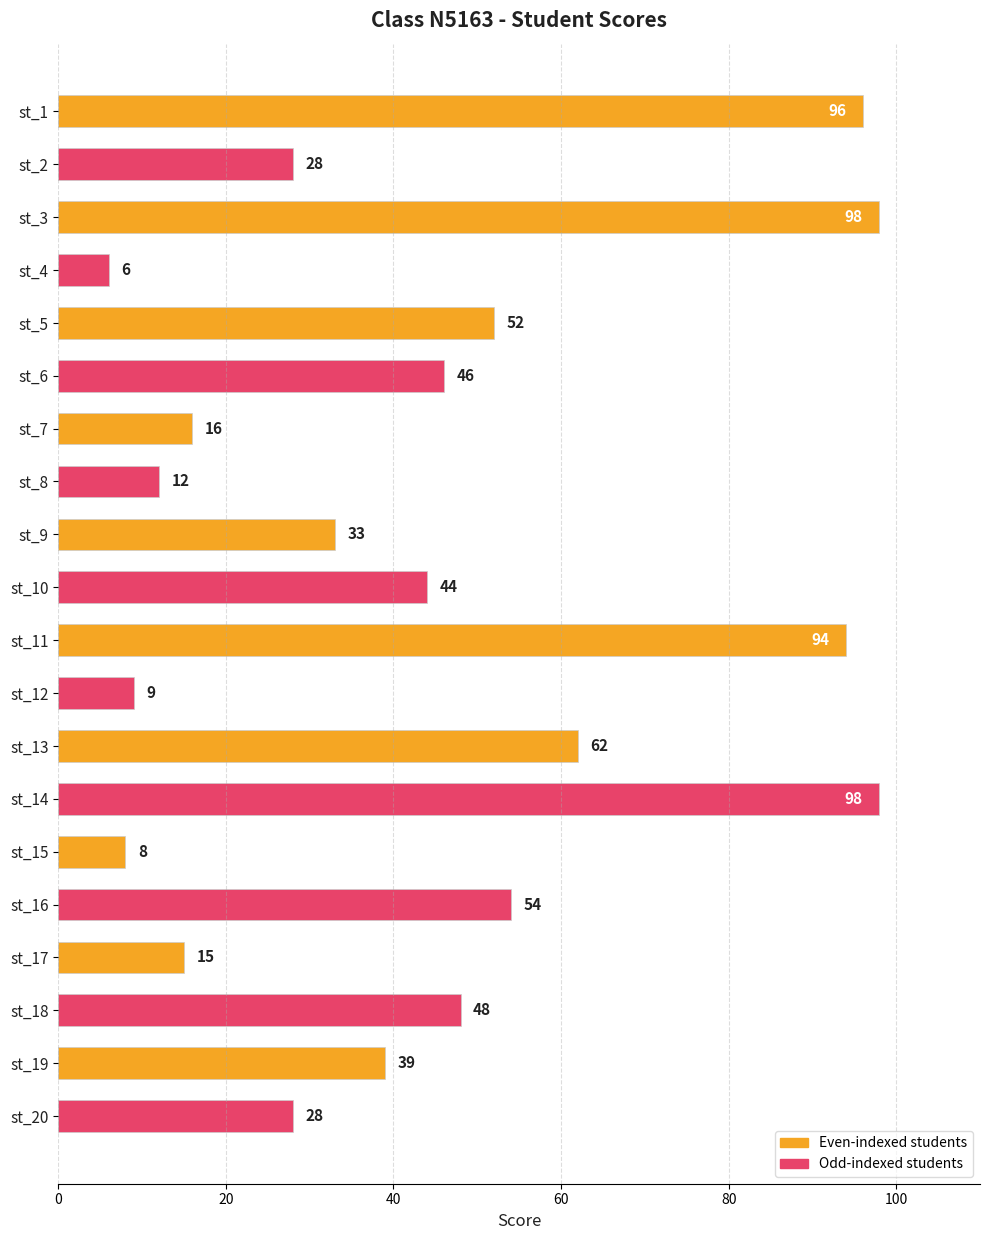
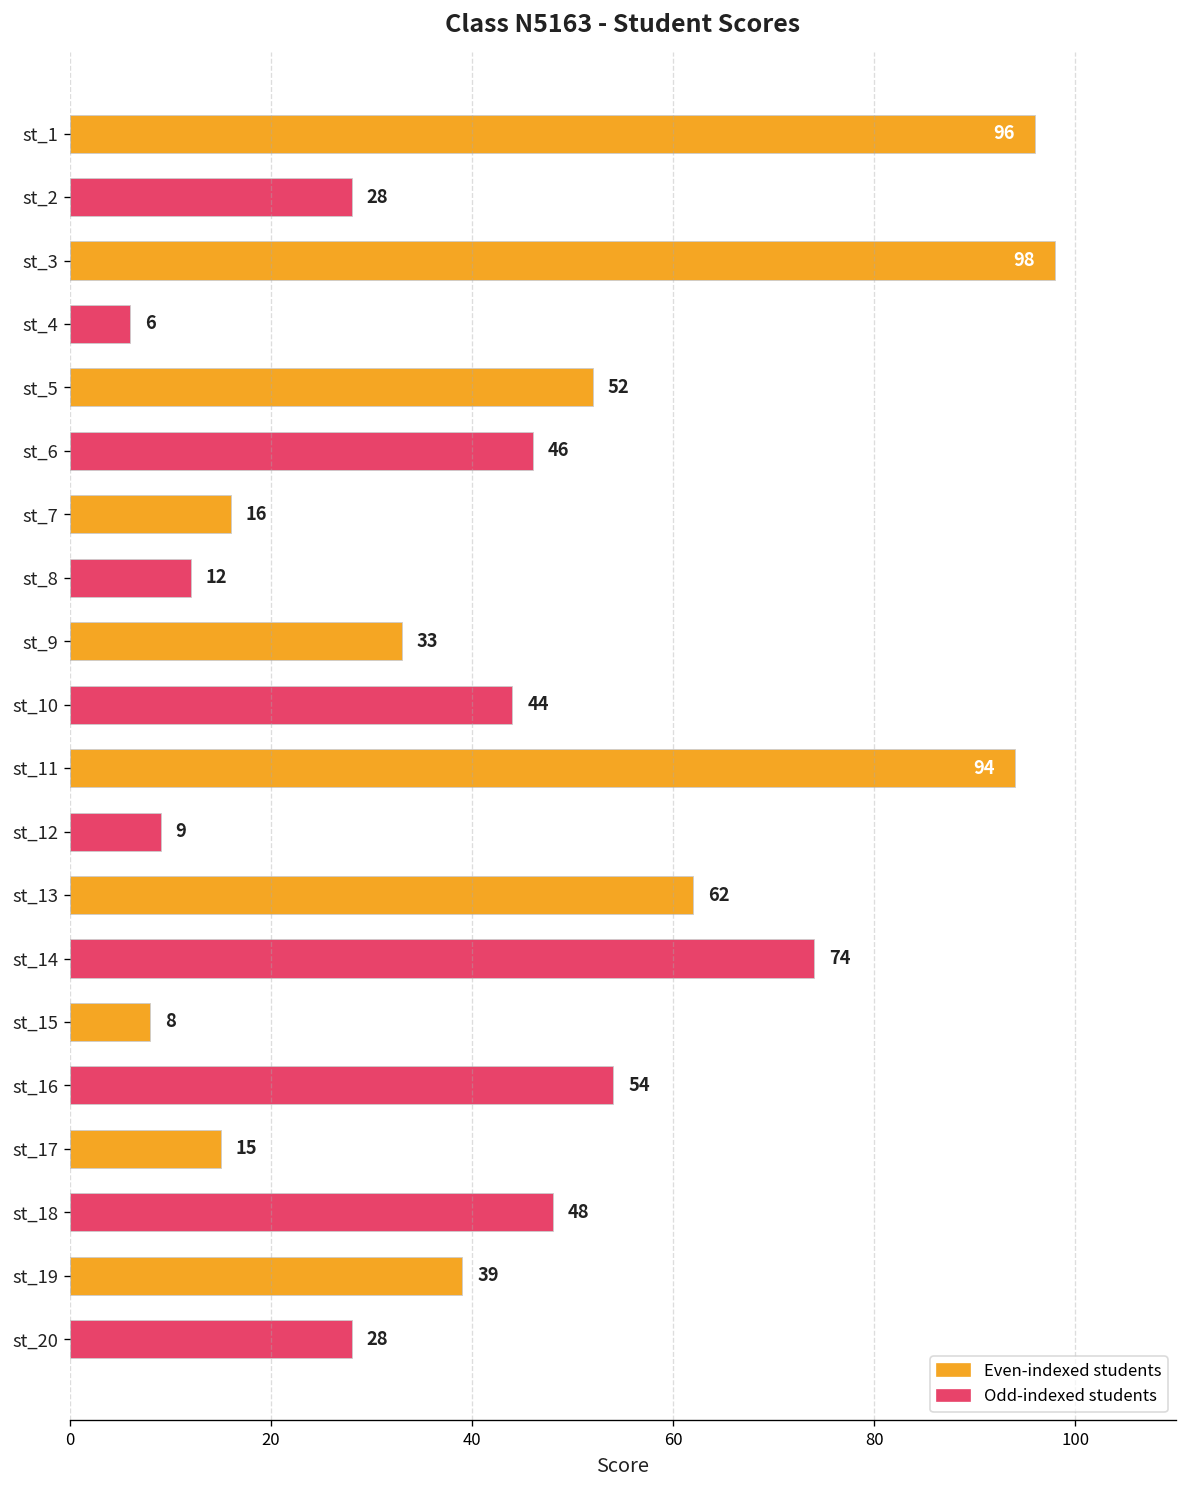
st_14: 98 -> 74
